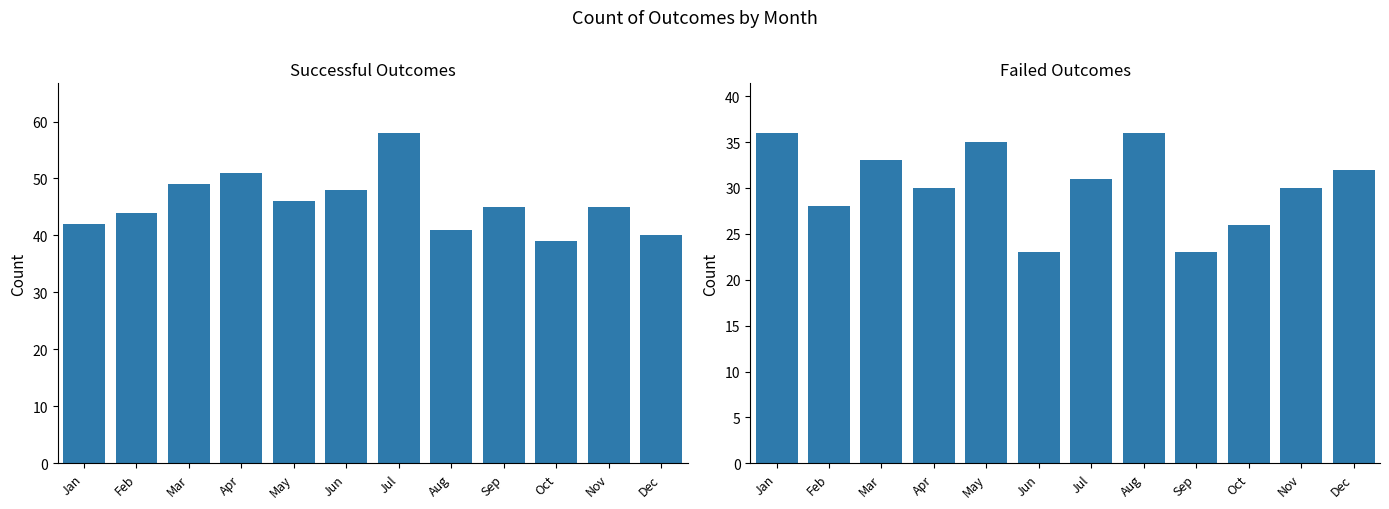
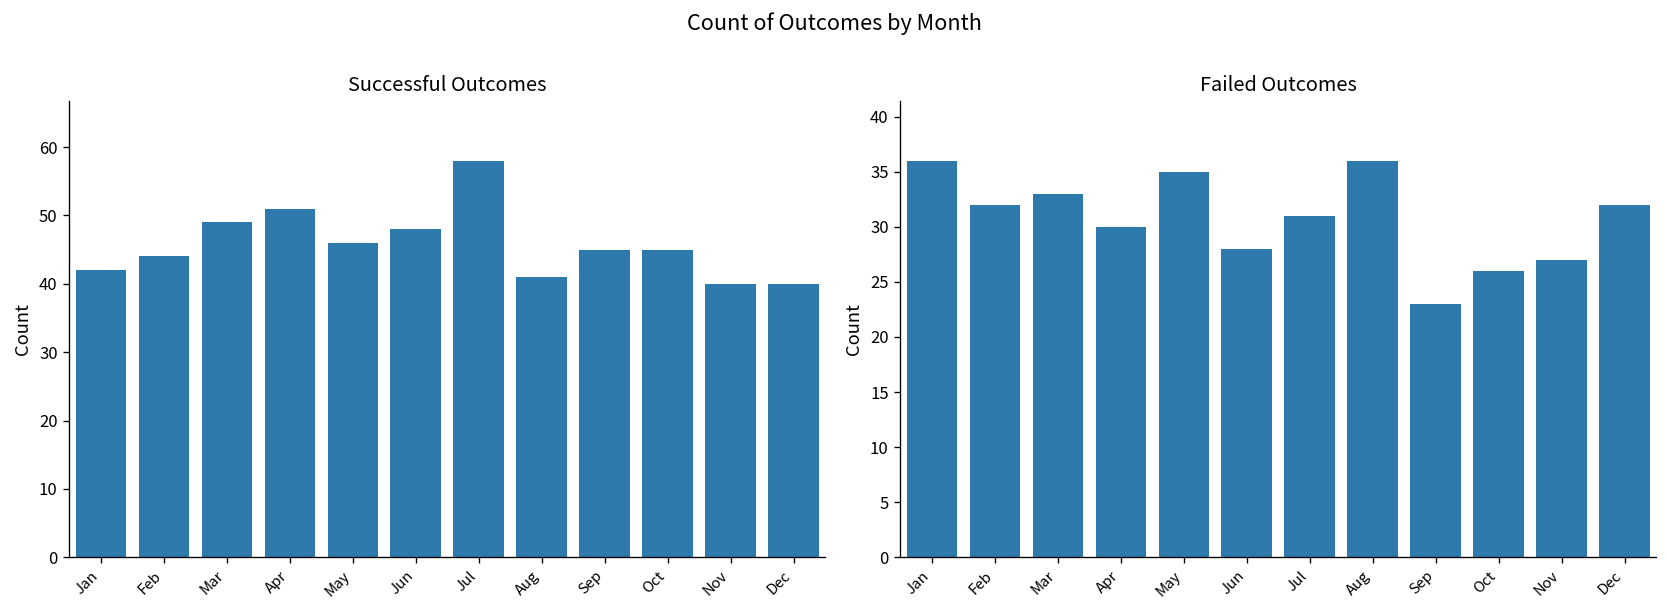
Successful Outcomes, Oct: 39 -> 45
Successful Outcomes, Nov: 45 -> 40
Failed Outcomes, Feb: 28 -> 32
Failed Outcomes, Jun: 23 -> 28
Failed Outcomes, Nov: 30 -> 27
